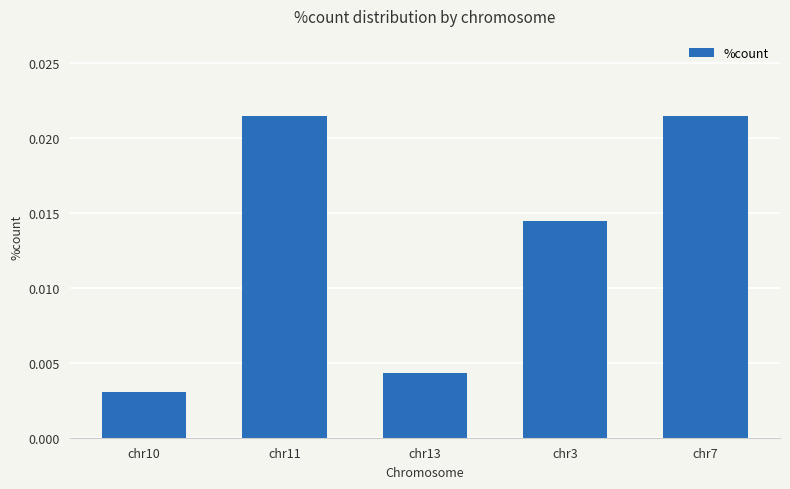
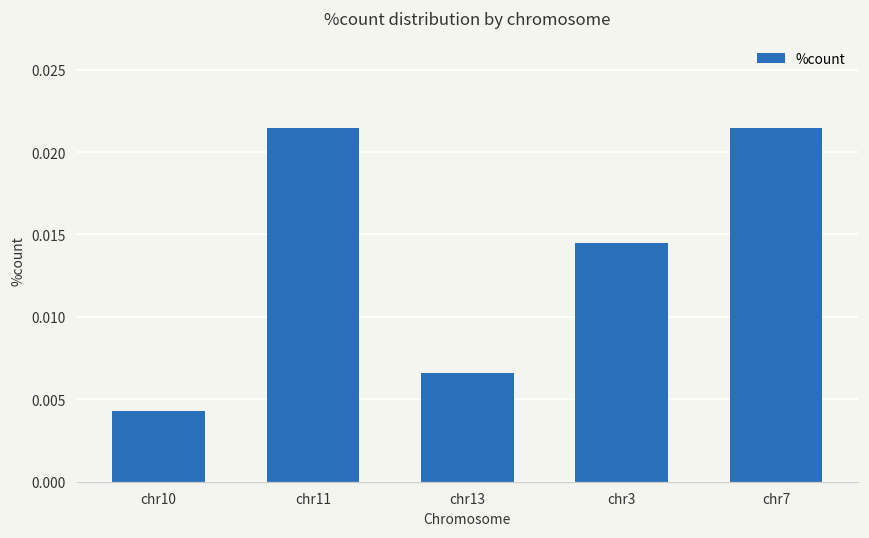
chr10: 0.0030 -> 0.0043
chr13: 0.0043 -> 0.0066
